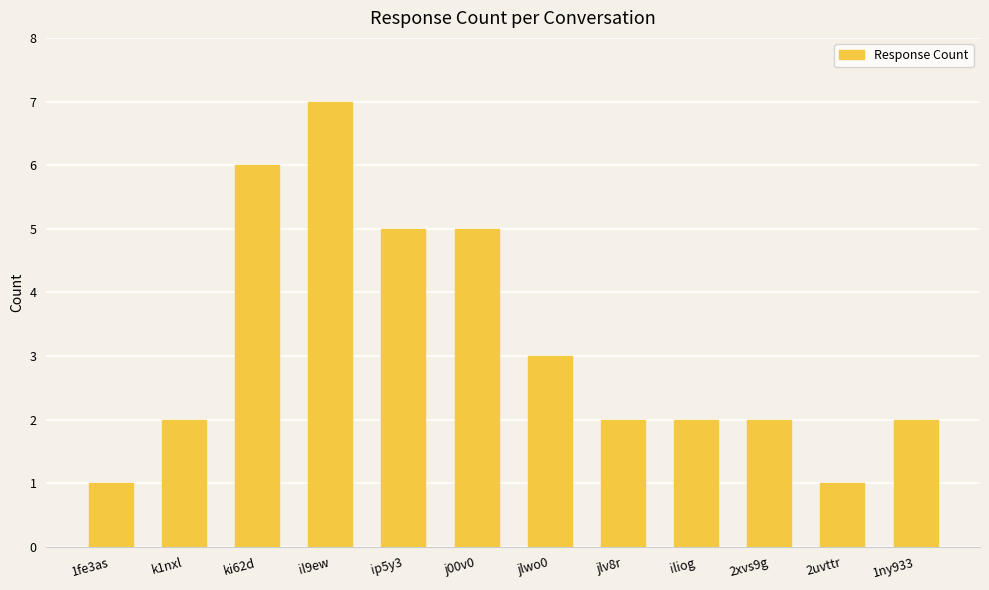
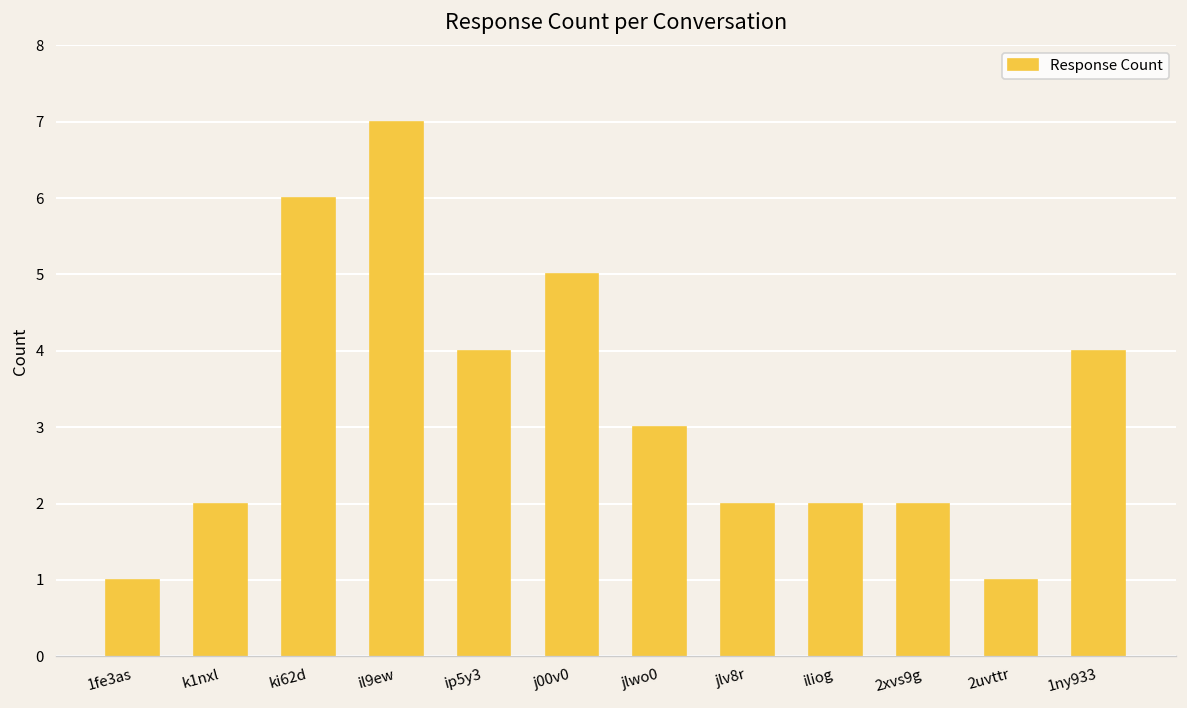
ip5y3: 5 -> 4
1ny933: 2 -> 4
